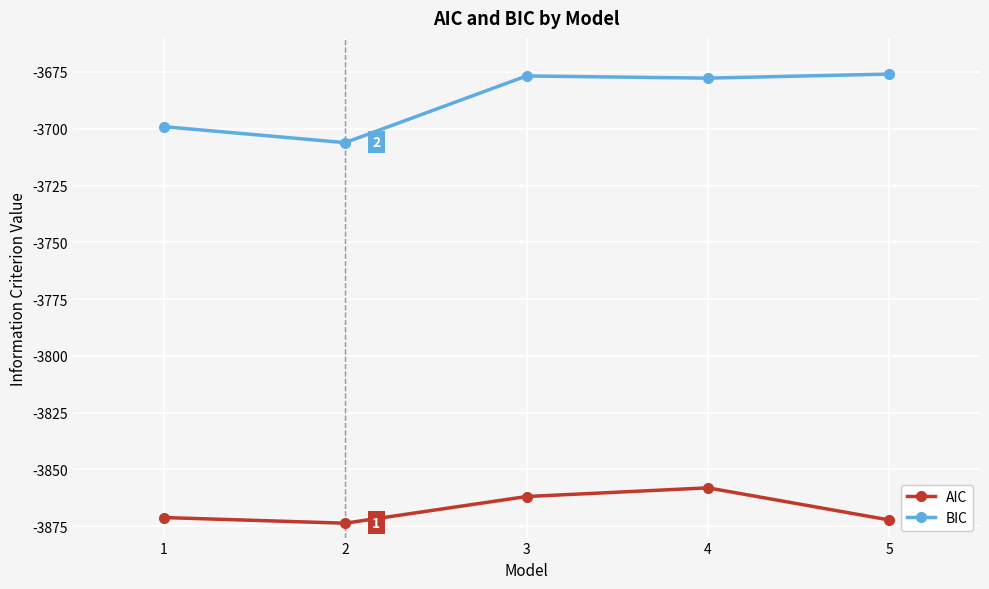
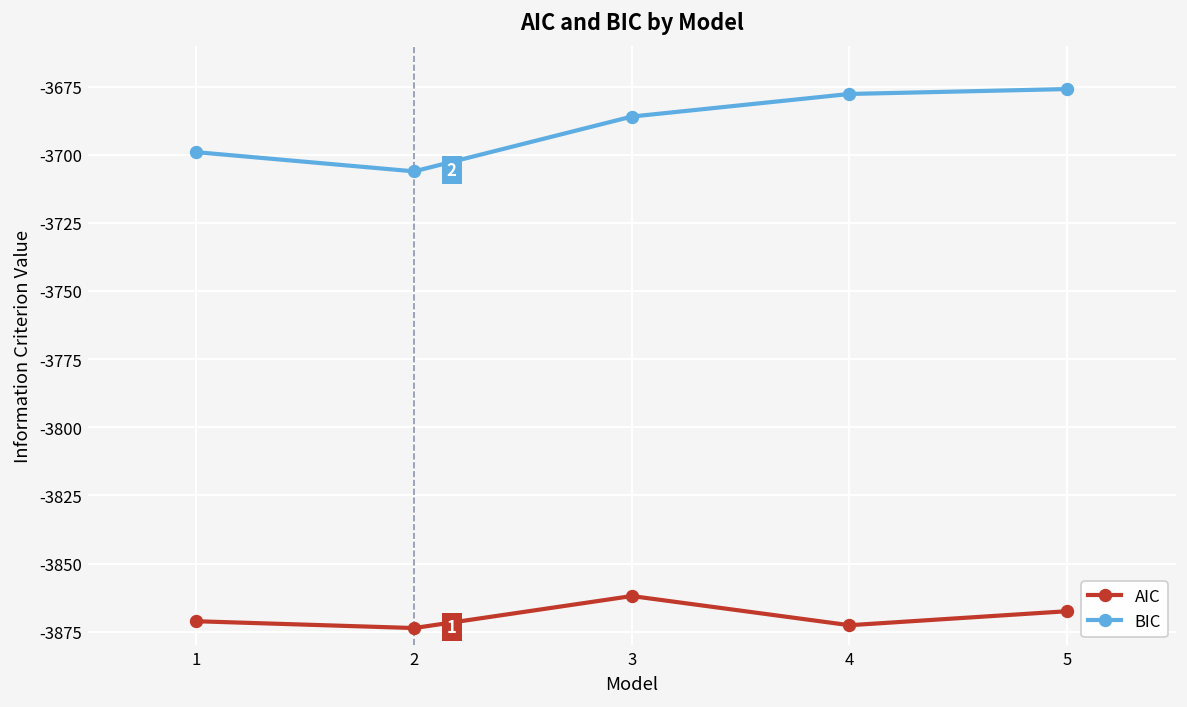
BIC, 3: -3677 -> -3686
AIC, 4: -3858 -> -3873
AIC, 5: -3872 -> -3867
